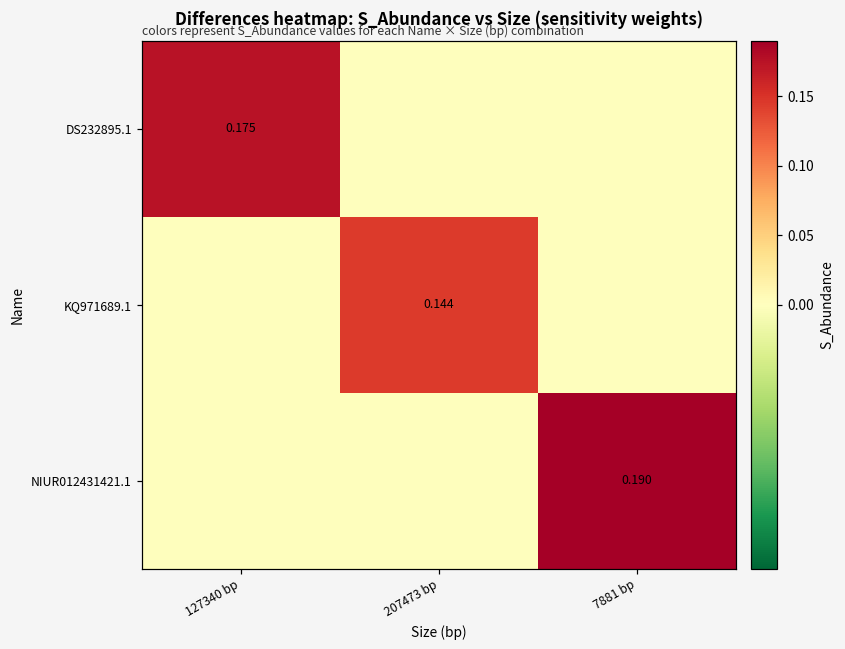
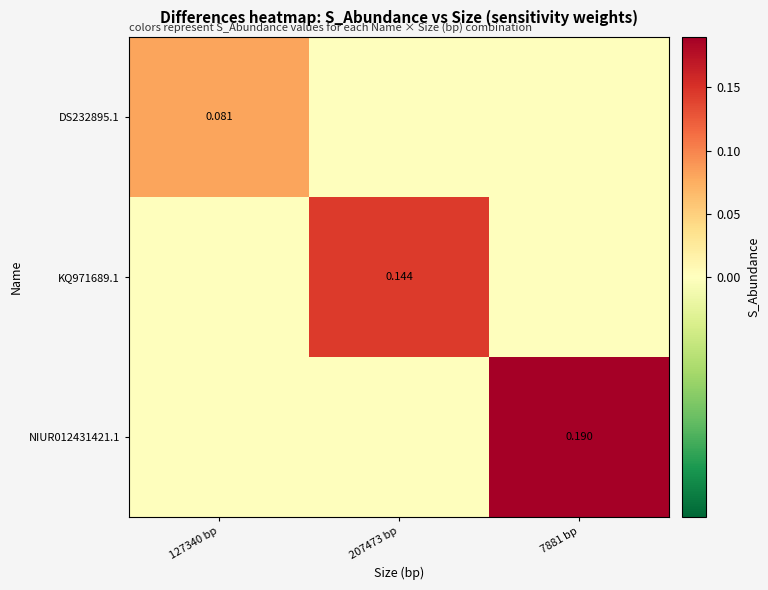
DS232895.1, 127340 bp: 0.175 -> 0.081
